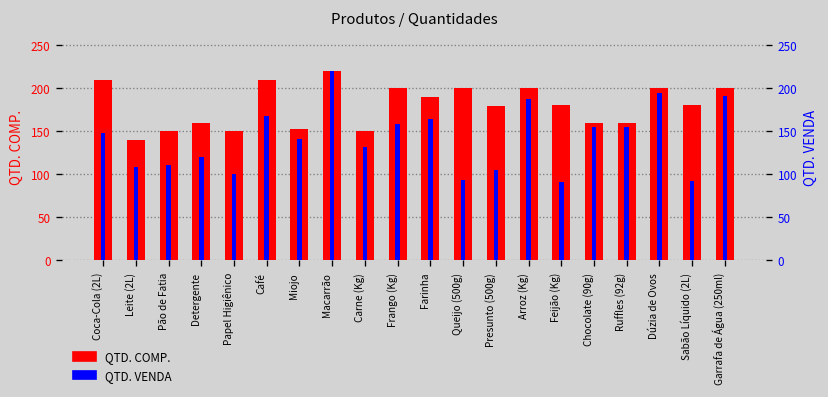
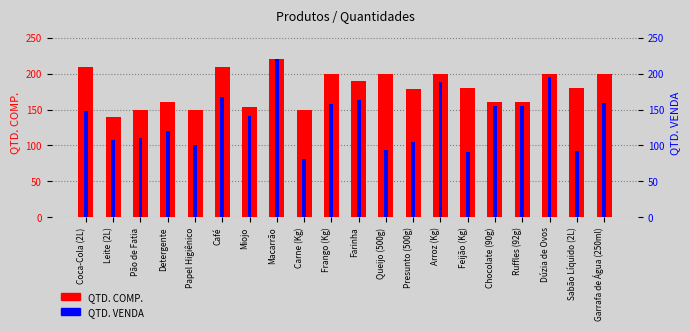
QTD. VENDA, Carne (Kg): 130 -> 80
QTD. VENDA, Garrafa de Água (250ml): 190 -> 160
